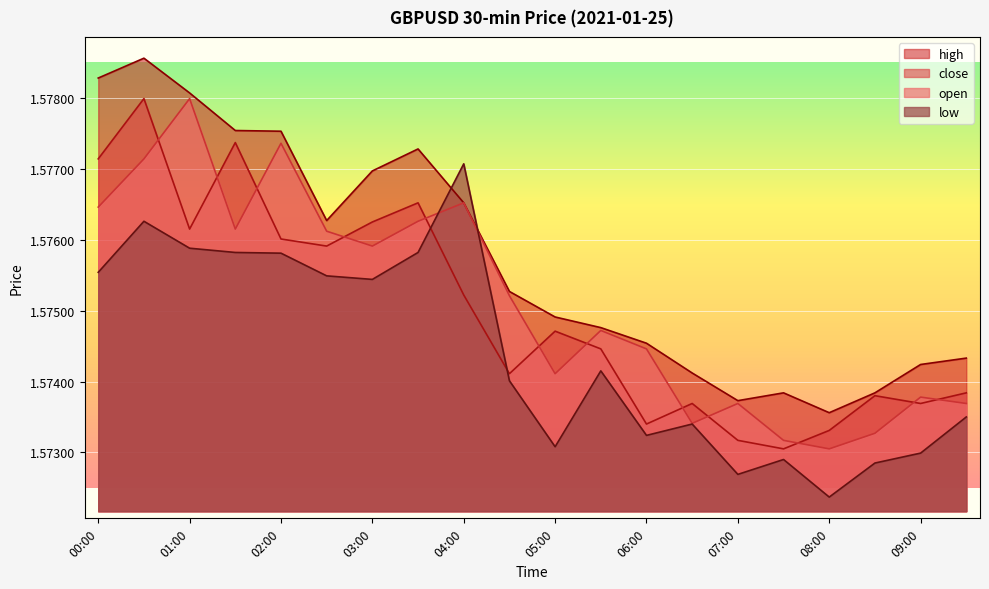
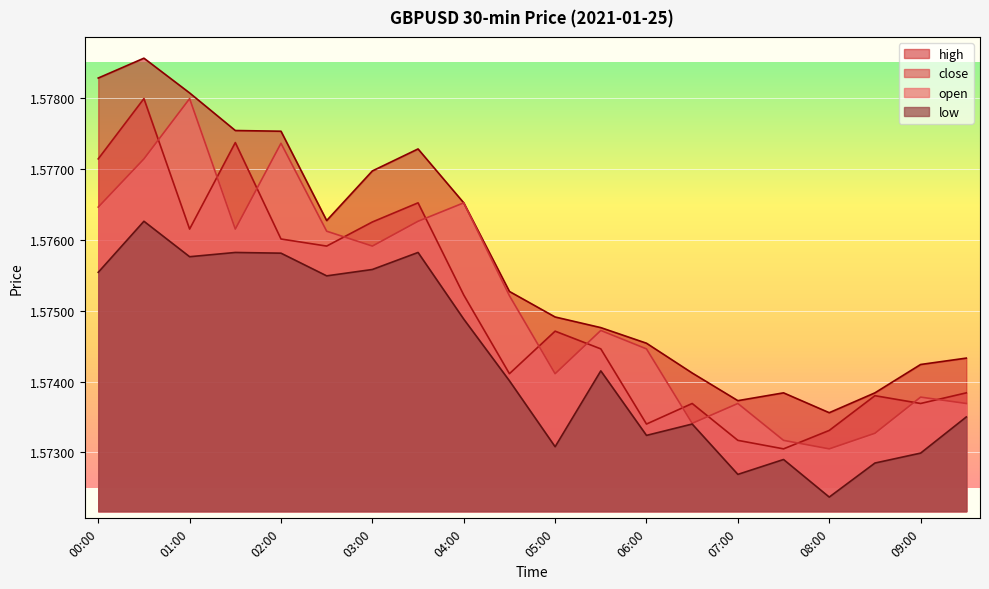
low, 01:00: 1.5759 -> 1.5758
low, 03:00: 1.5754 -> 1.5756
low, 04:00: 1.5771 -> 1.5749
